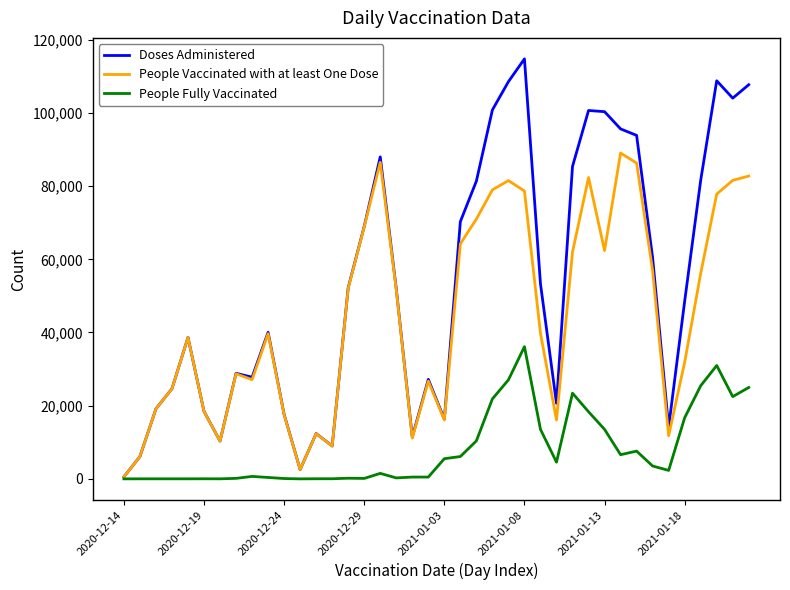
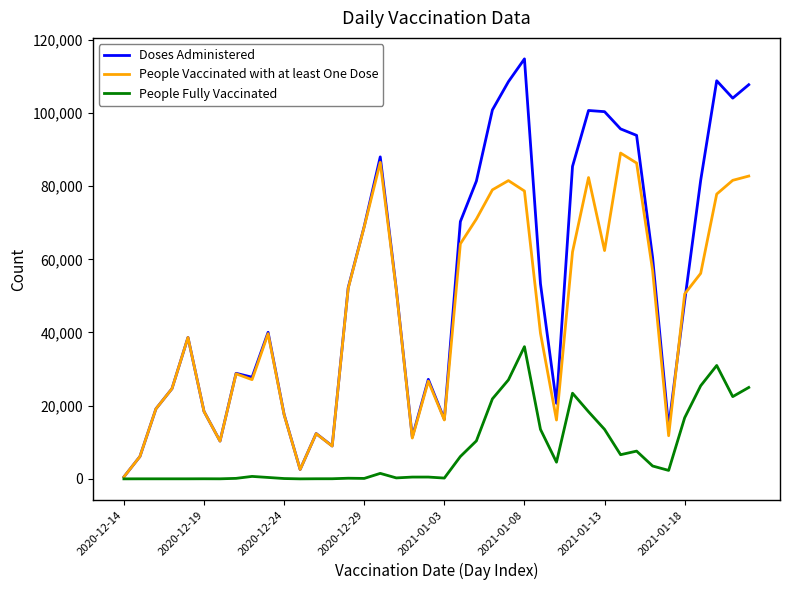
People Fully Vaccinated, 2021-01-03: 6,000 -> 0
People Vaccinated with at least One Dose, 2021-01-18: 32,000 -> 51,000
